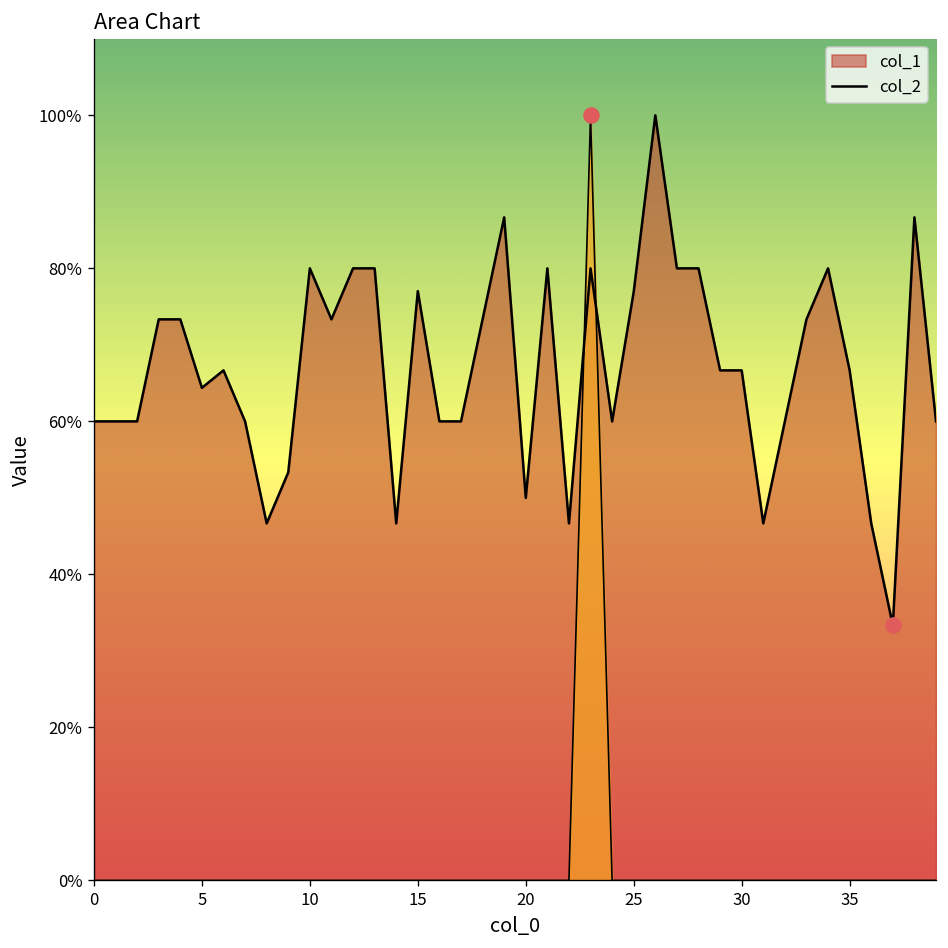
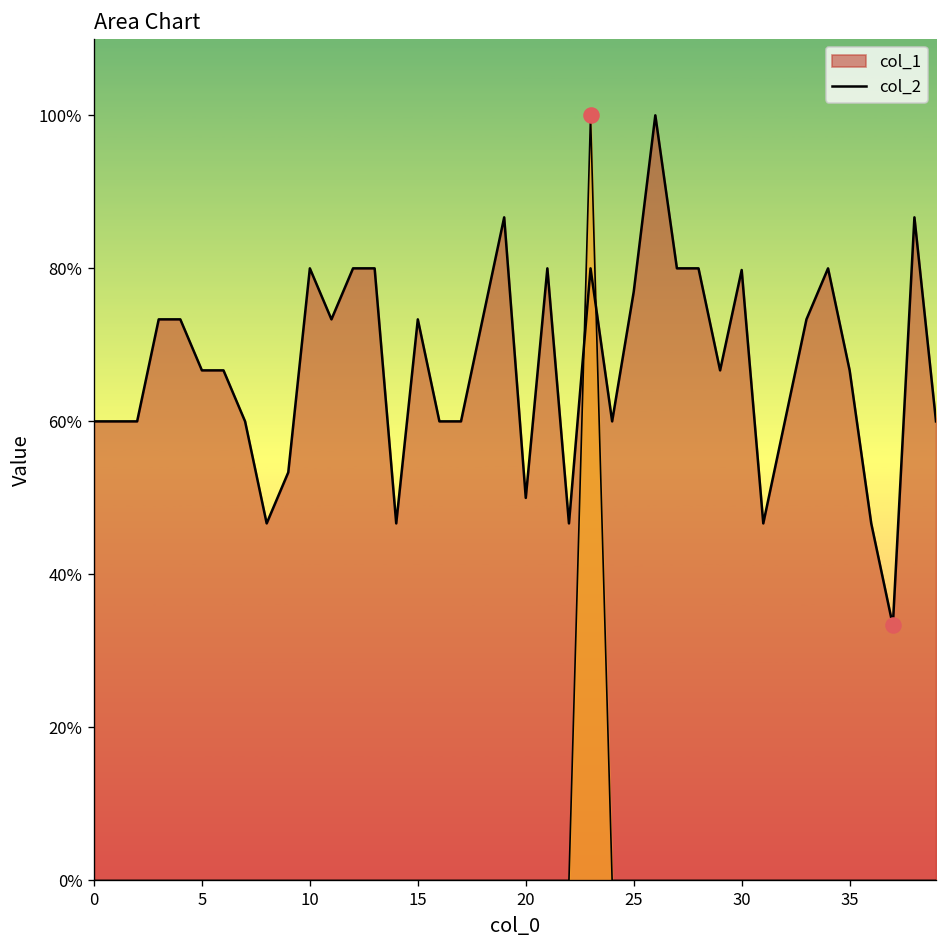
col_1, 5: 64% -> 67%
col_1, 15: 77% -> 73%
col_1, 30: 67% -> 80%
